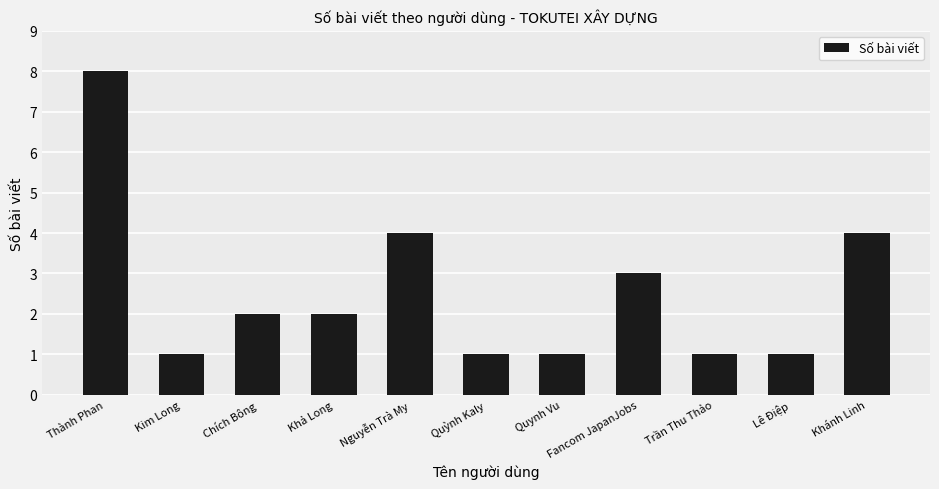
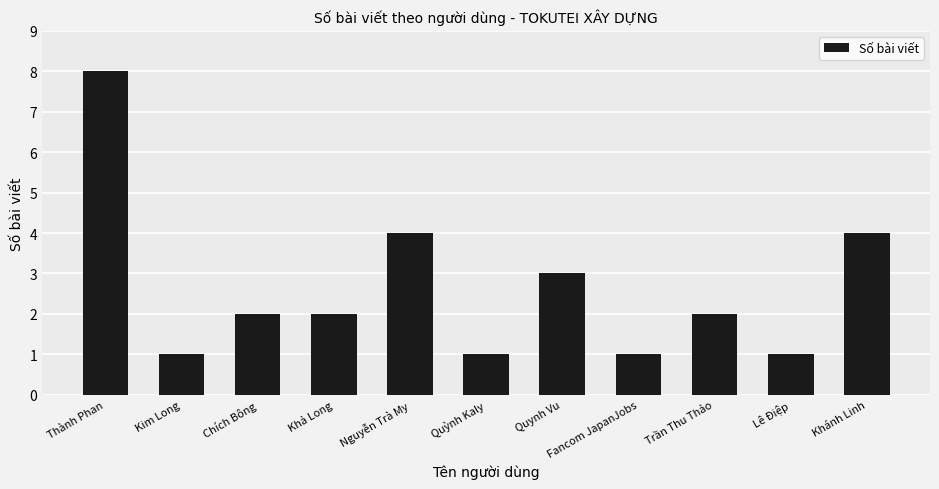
Quynh Vu: 1 -> 3
Fancom JapanJobs: 3 -> 1
Trần Thu Thảo: 1 -> 2
